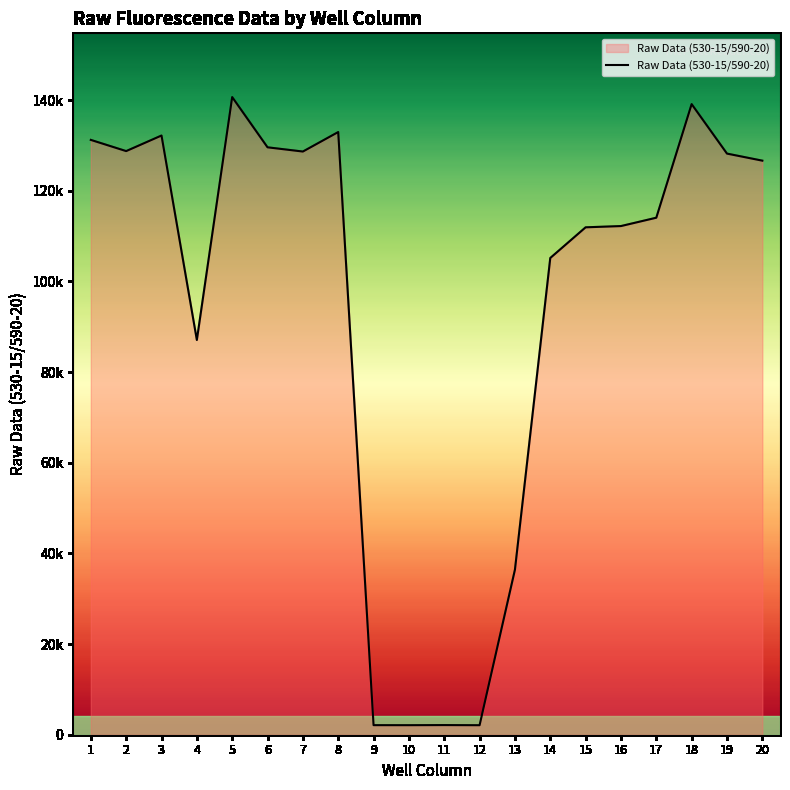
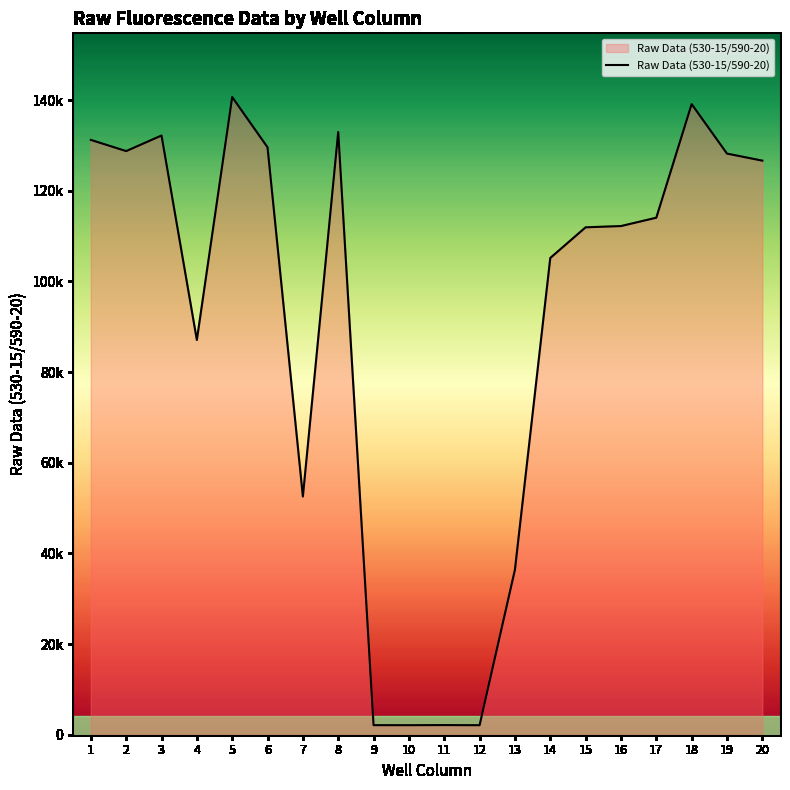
7: 129000 -> 53000
